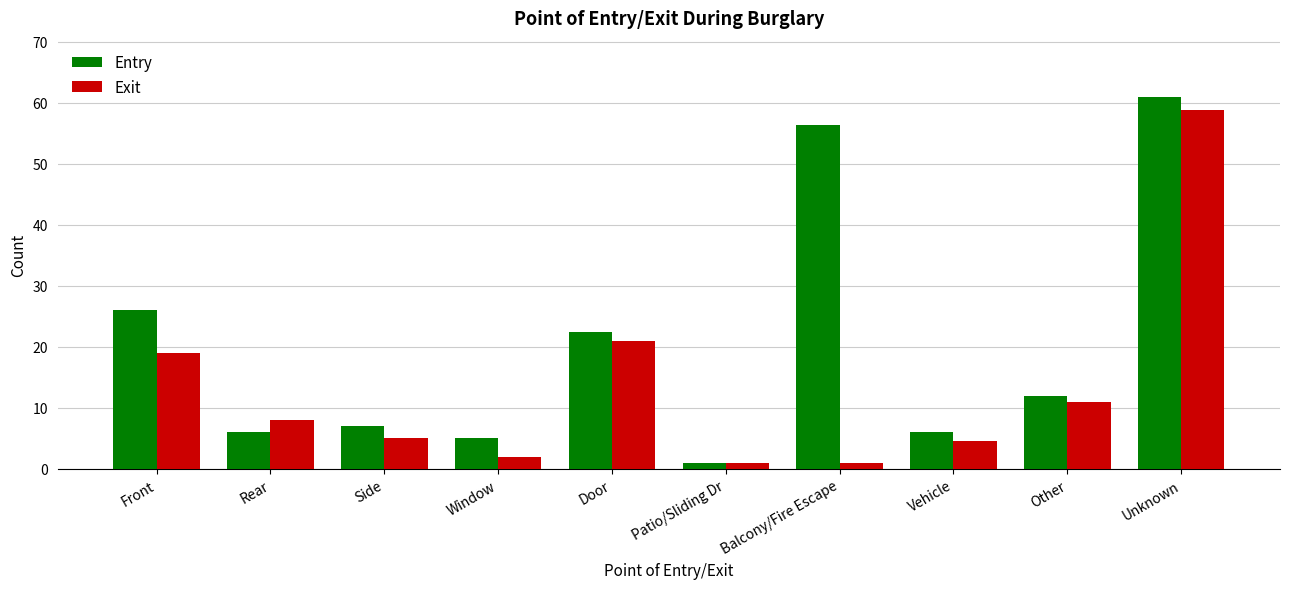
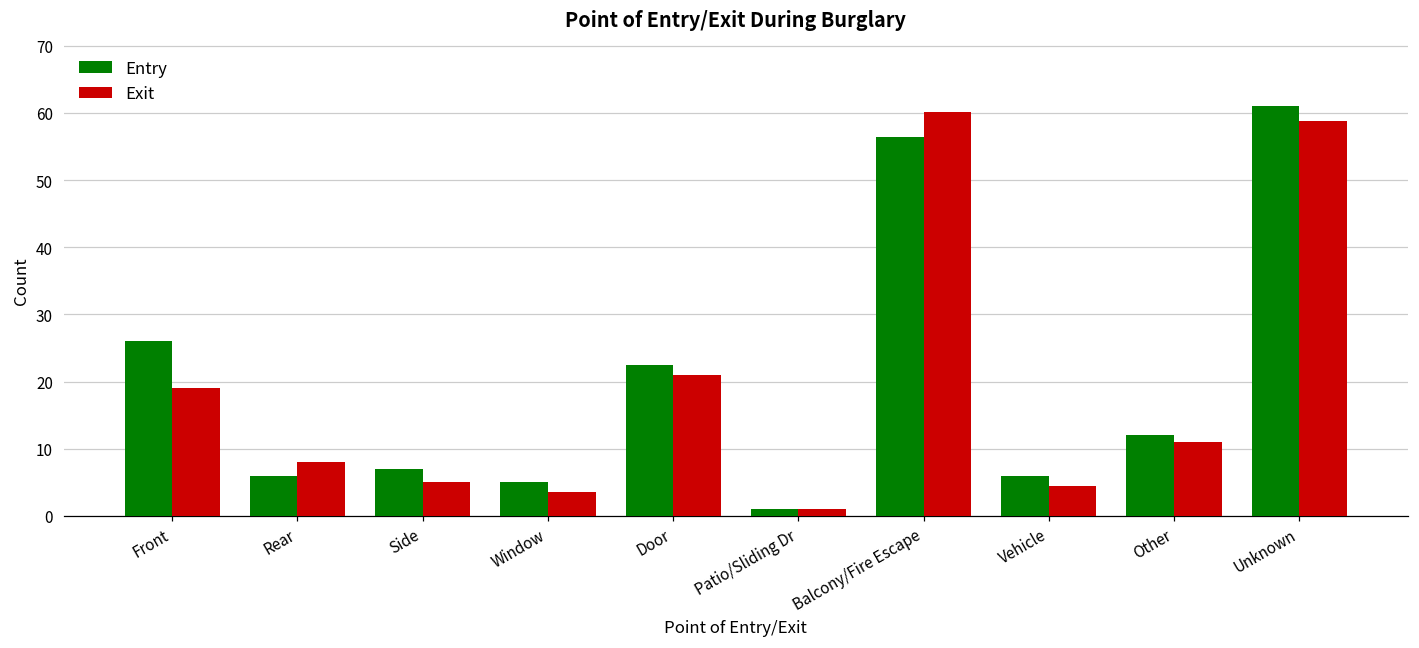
Exit, Window: 2 -> 4
Exit, Balcony/Fire Escape: 1 -> 60
